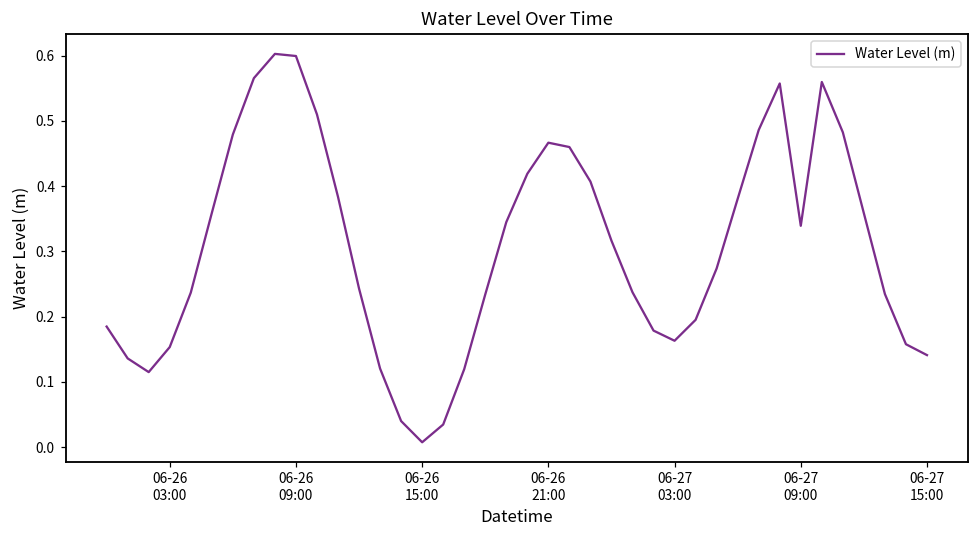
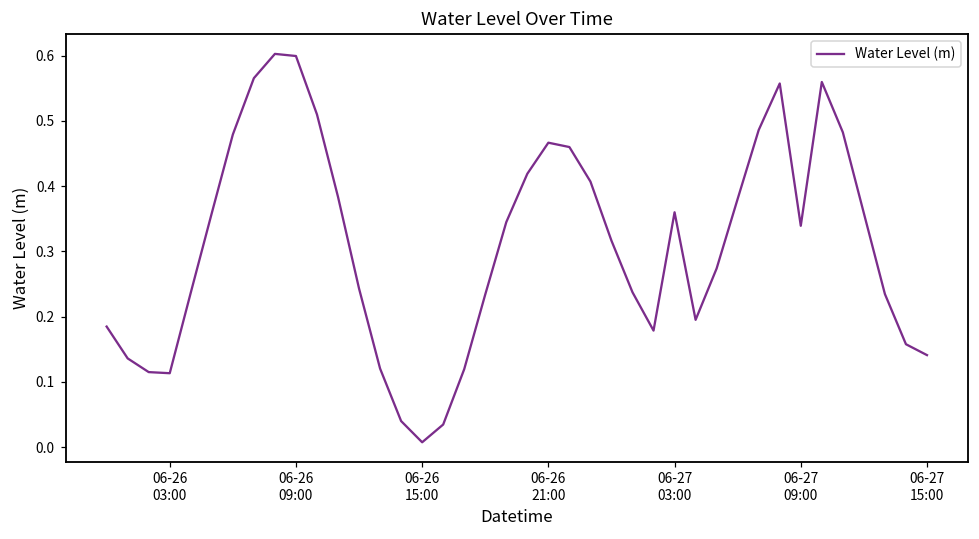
06-26 03:00: 0.15 -> 0.11
06-27 03:00: 0.16 -> 0.36
